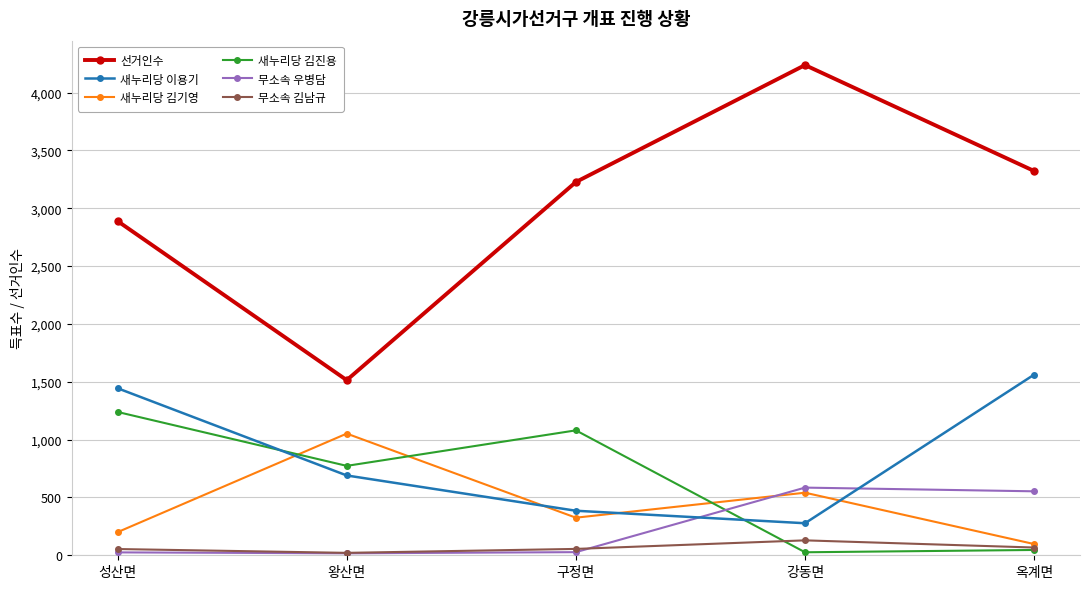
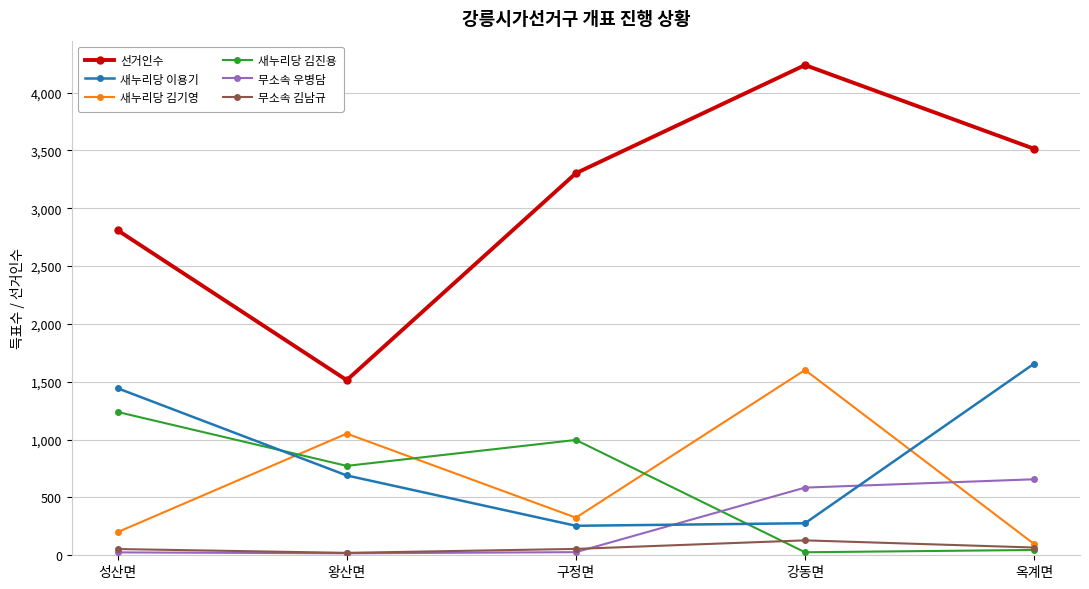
선거인수, 성산면: 2,890 -> 2,810
선거인수, 구정면: 3,230 -> 3,300
새누리당 이용기, 구정면: 390 -> 260
새누리당 김진용, 구정면: 1,080 -> 1,000
새누리당 김기영, 강동면: 540 -> 1,600
선거인수, 옥계면: 3,320 -> 3,510
새누리당 이용기, 옥계면: 1,560 -> 1,660
무소속 우병담, 옥계면: 550 -> 660
